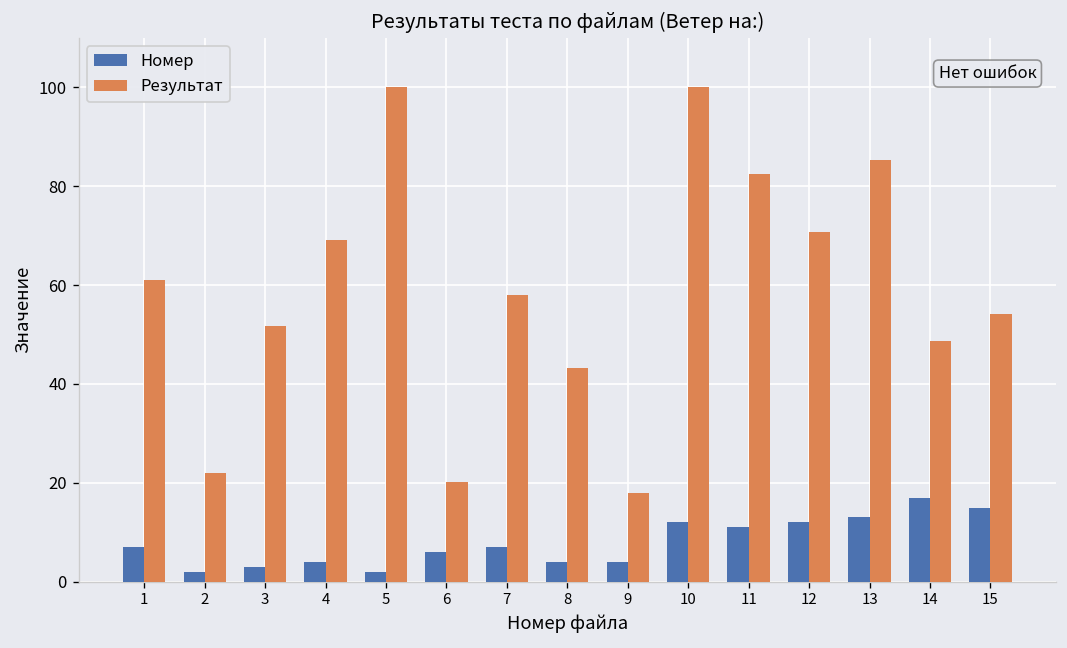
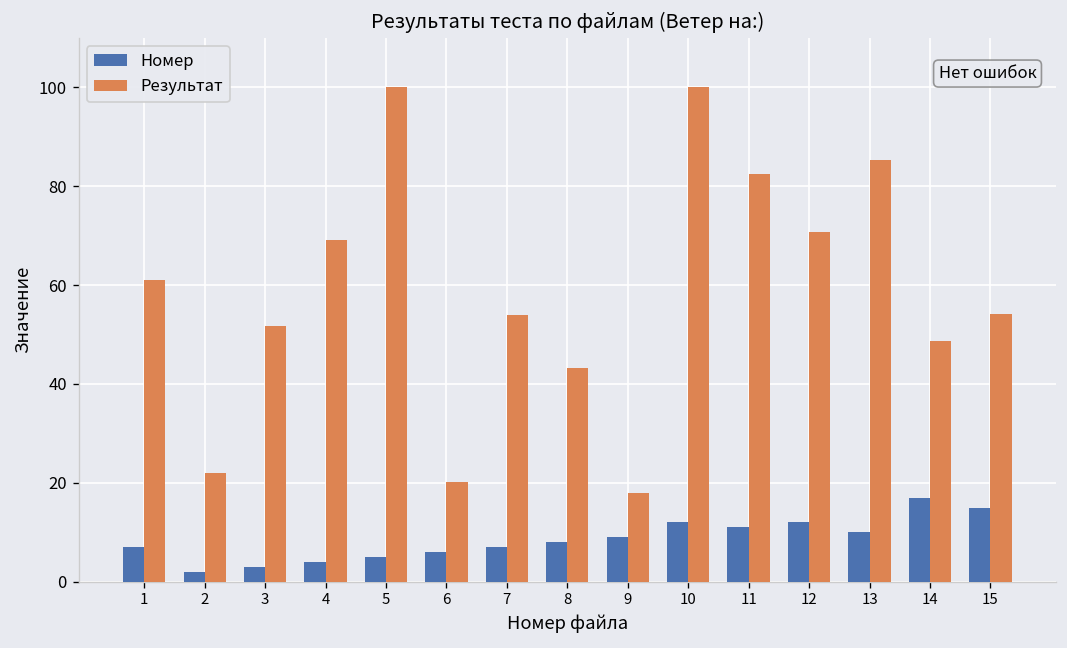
Номер, 5: 2 -> 5
Результат, 7: 58 -> 54
Номер, 8: 4 -> 8
Номер, 9: 4 -> 9
Номер, 13: 13 -> 10
